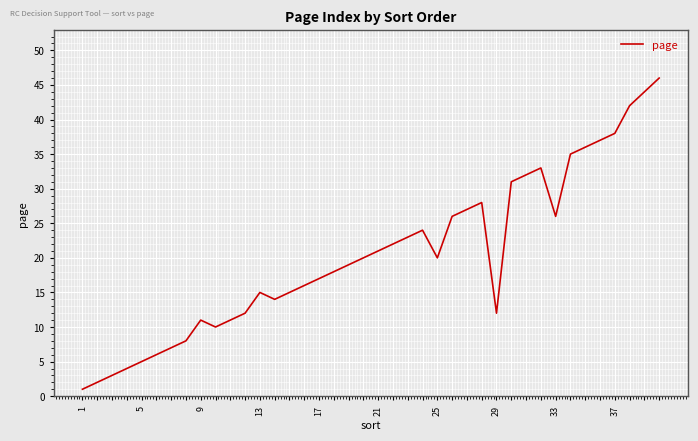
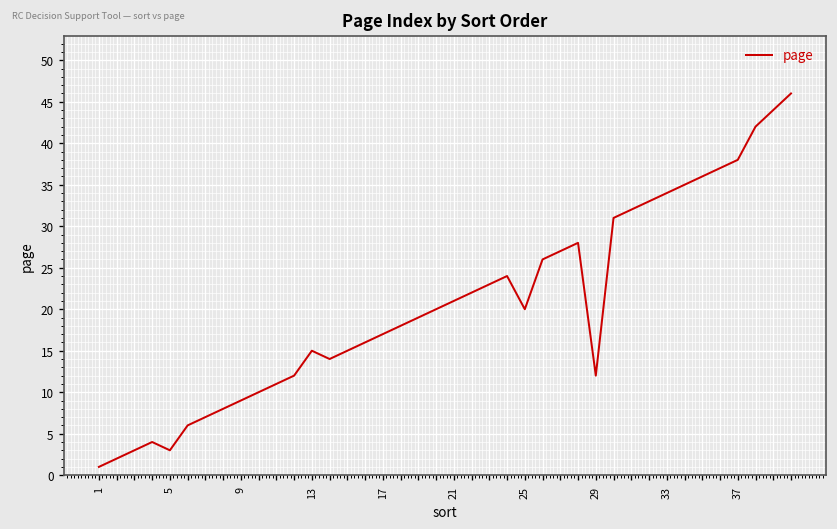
5: 5 -> 3
9: 11 -> 9
33: 26 -> 34
